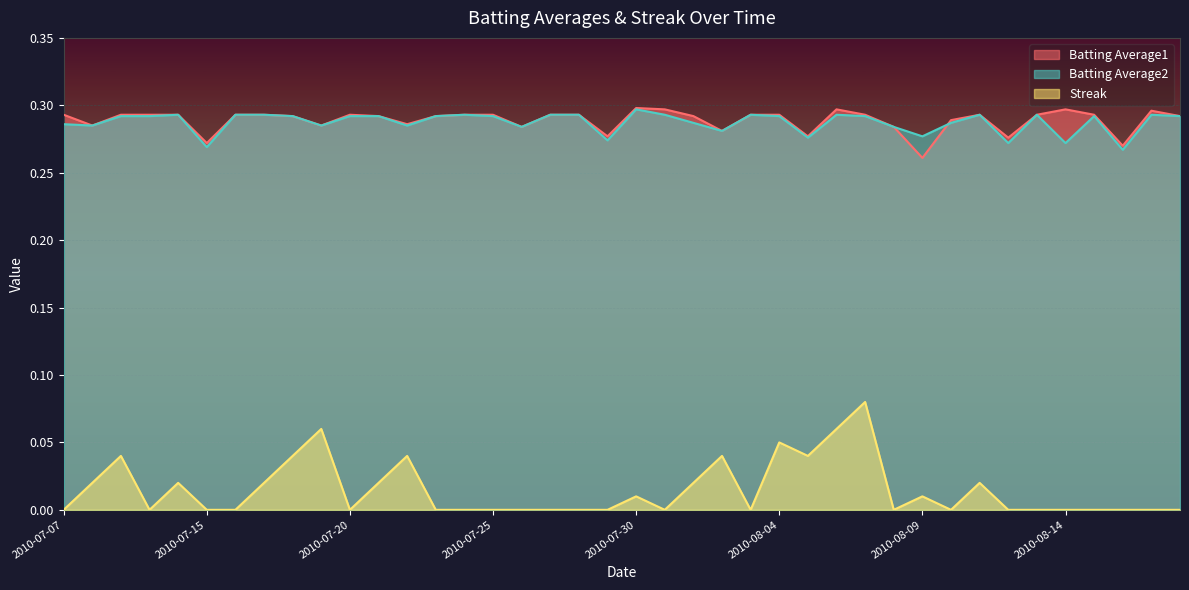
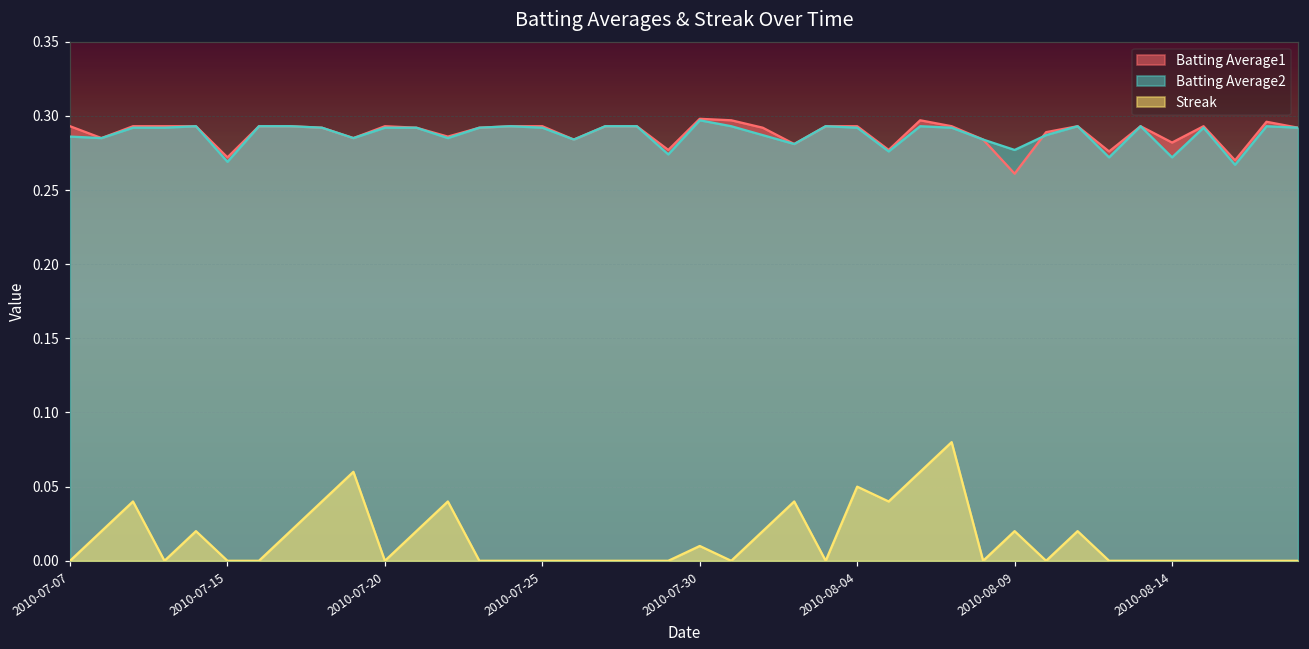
Streak, 2010-08-09: 0.010 -> 0.020
Batting Average1, 2010-08-14: 0.297 -> 0.282
